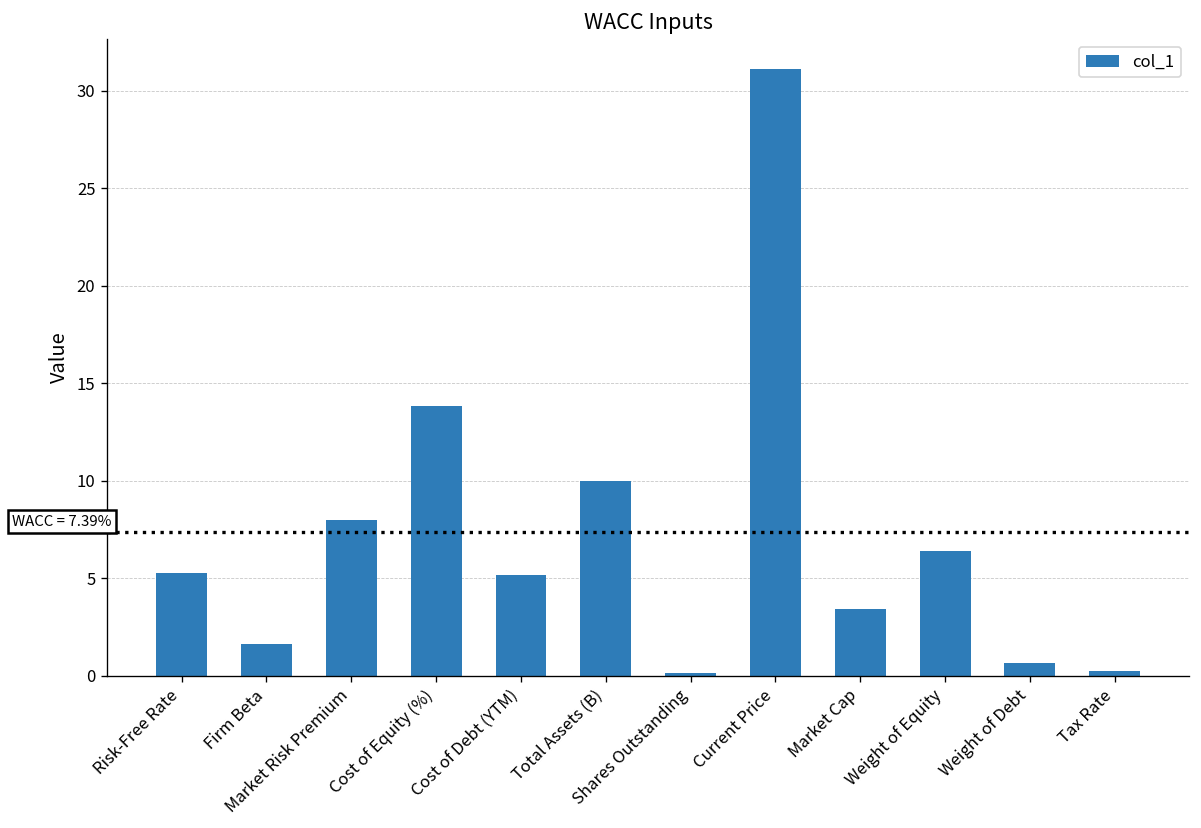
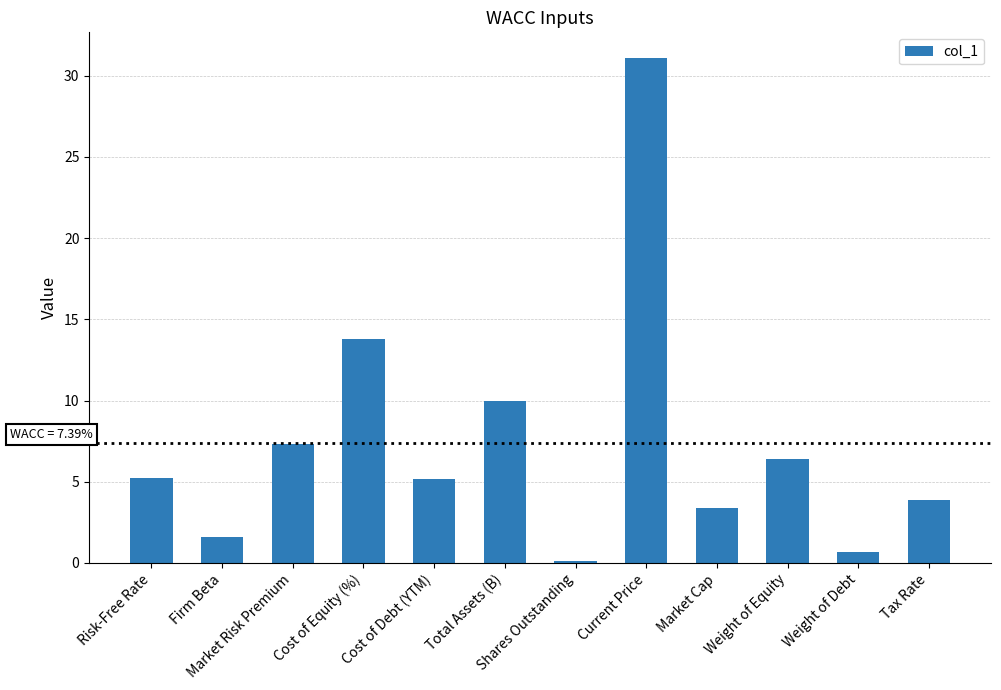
Market Risk Premium: 8.0 -> 7.3
Tax Rate: 0.2 -> 3.9
